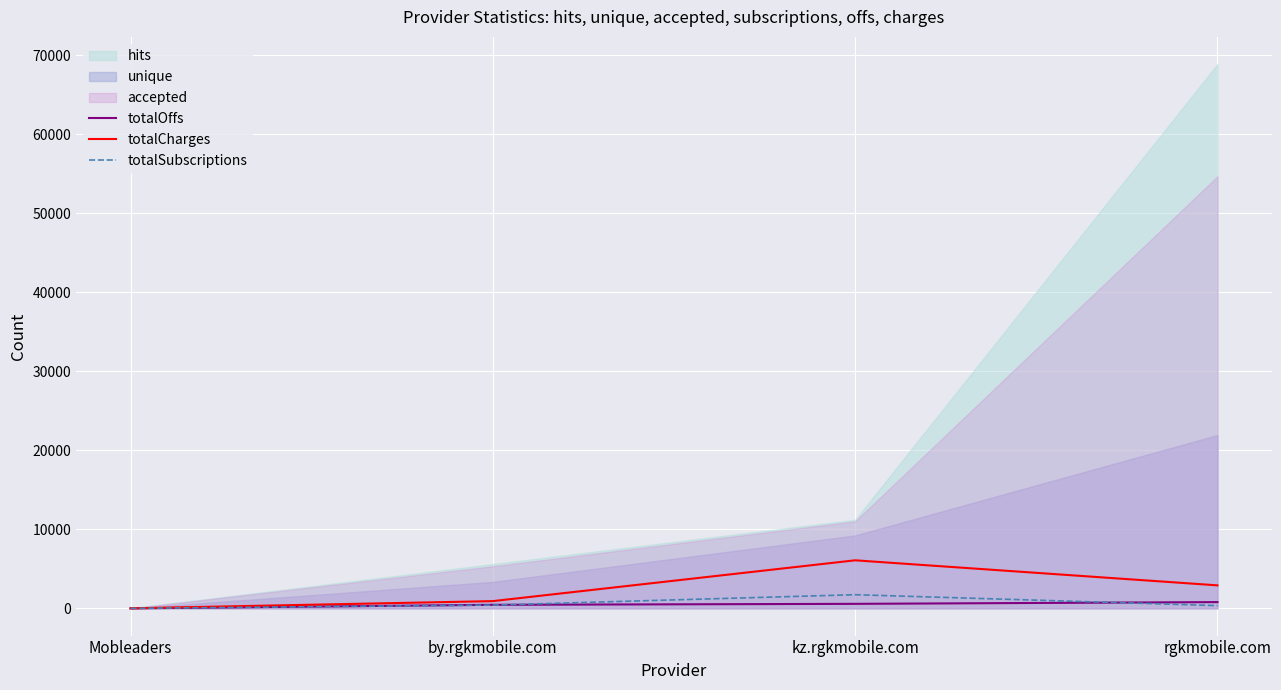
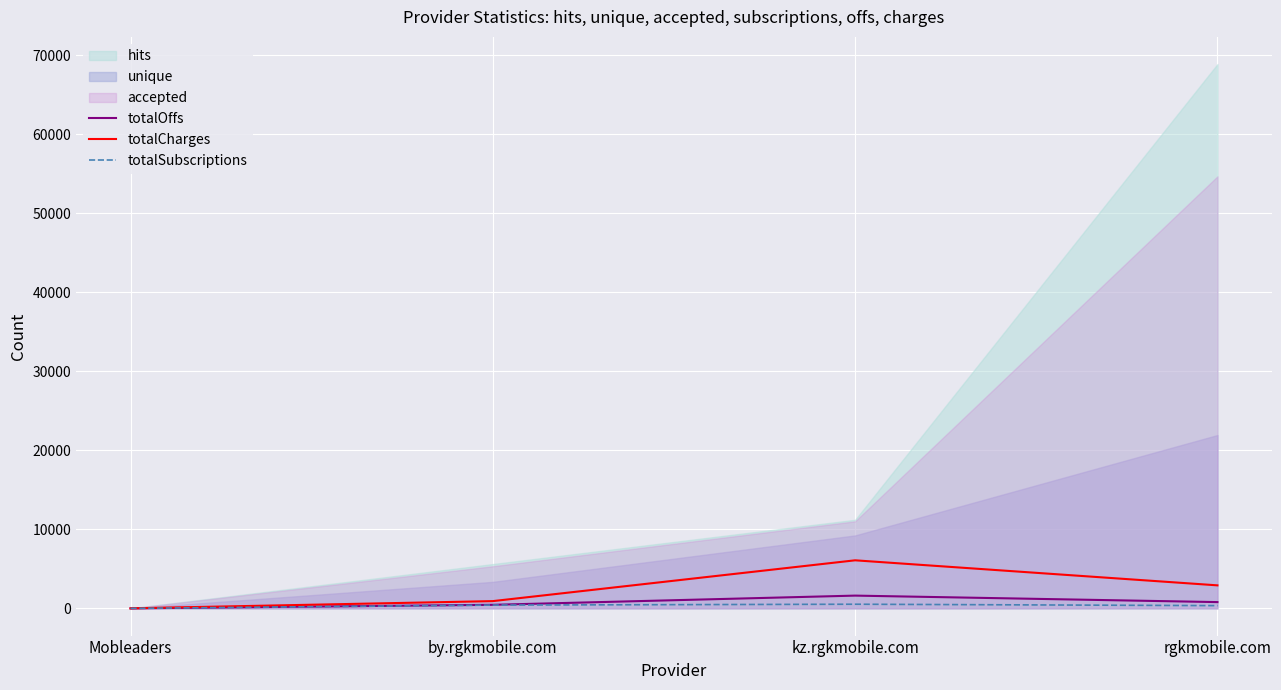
totalOffs, kz.rgkmobile.com: 1000 -> 2000
totalSubscriptions, kz.rgkmobile.com: 2000 -> 1000
